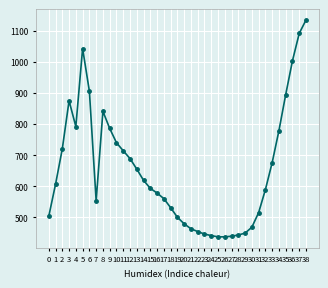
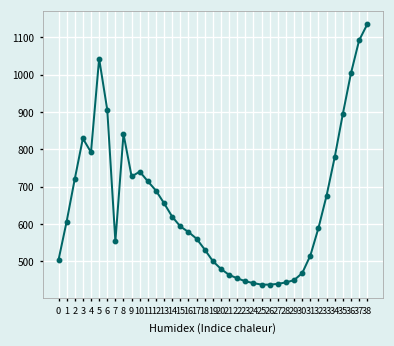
3: 880 -> 830
9: 790 -> 730
